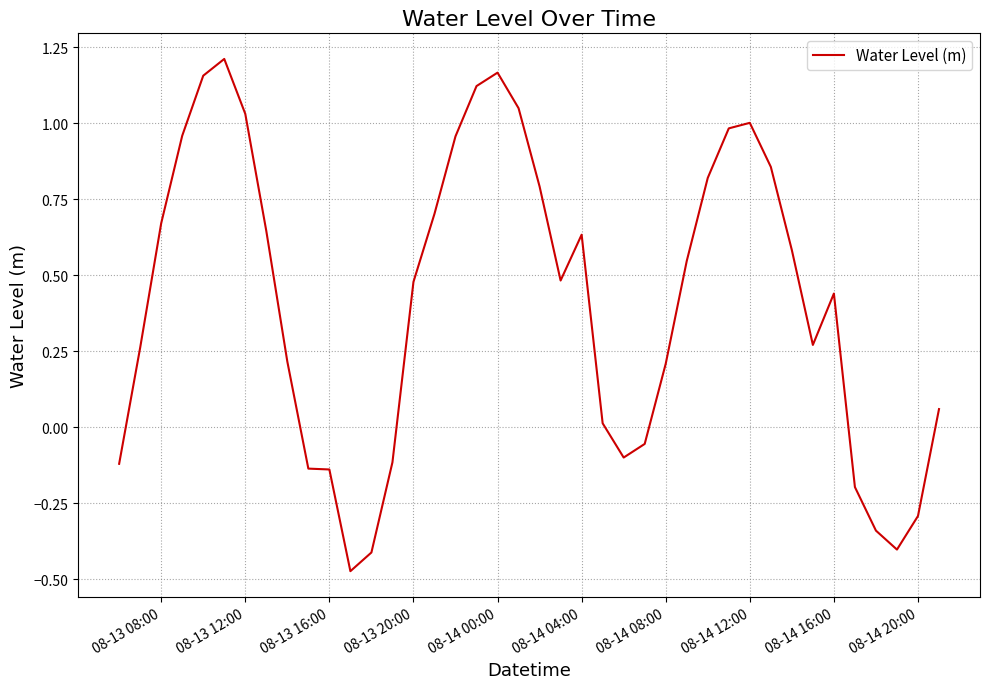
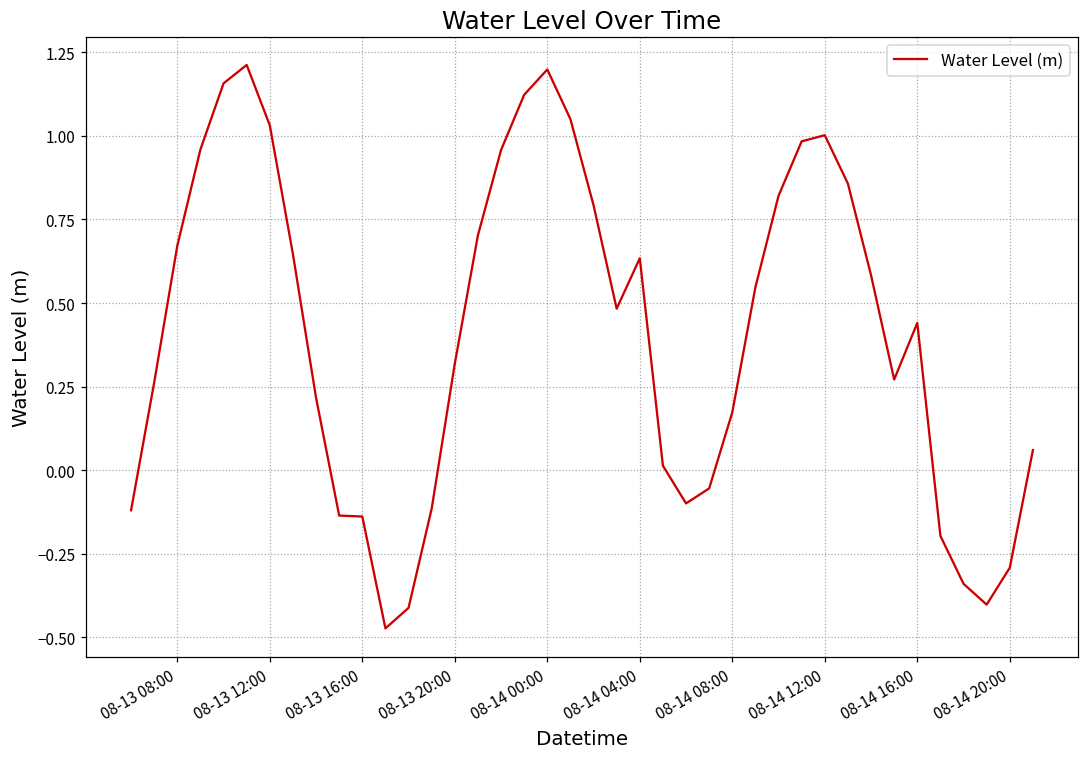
08-13 20:00: 0.48 -> 0.32
08-14 00:00: 1.17 -> 1.20
08-14 08:00: 0.21 -> 0.17
